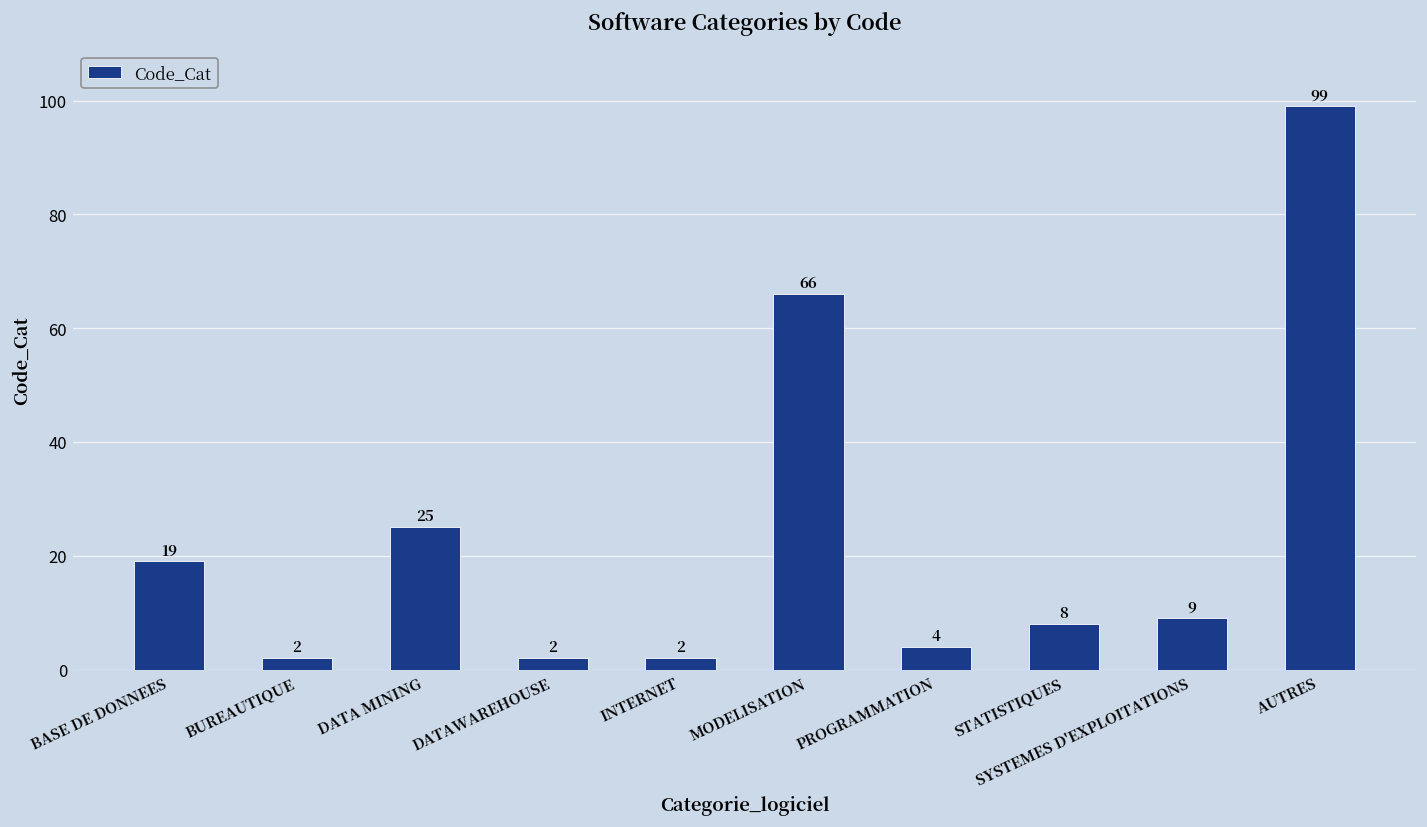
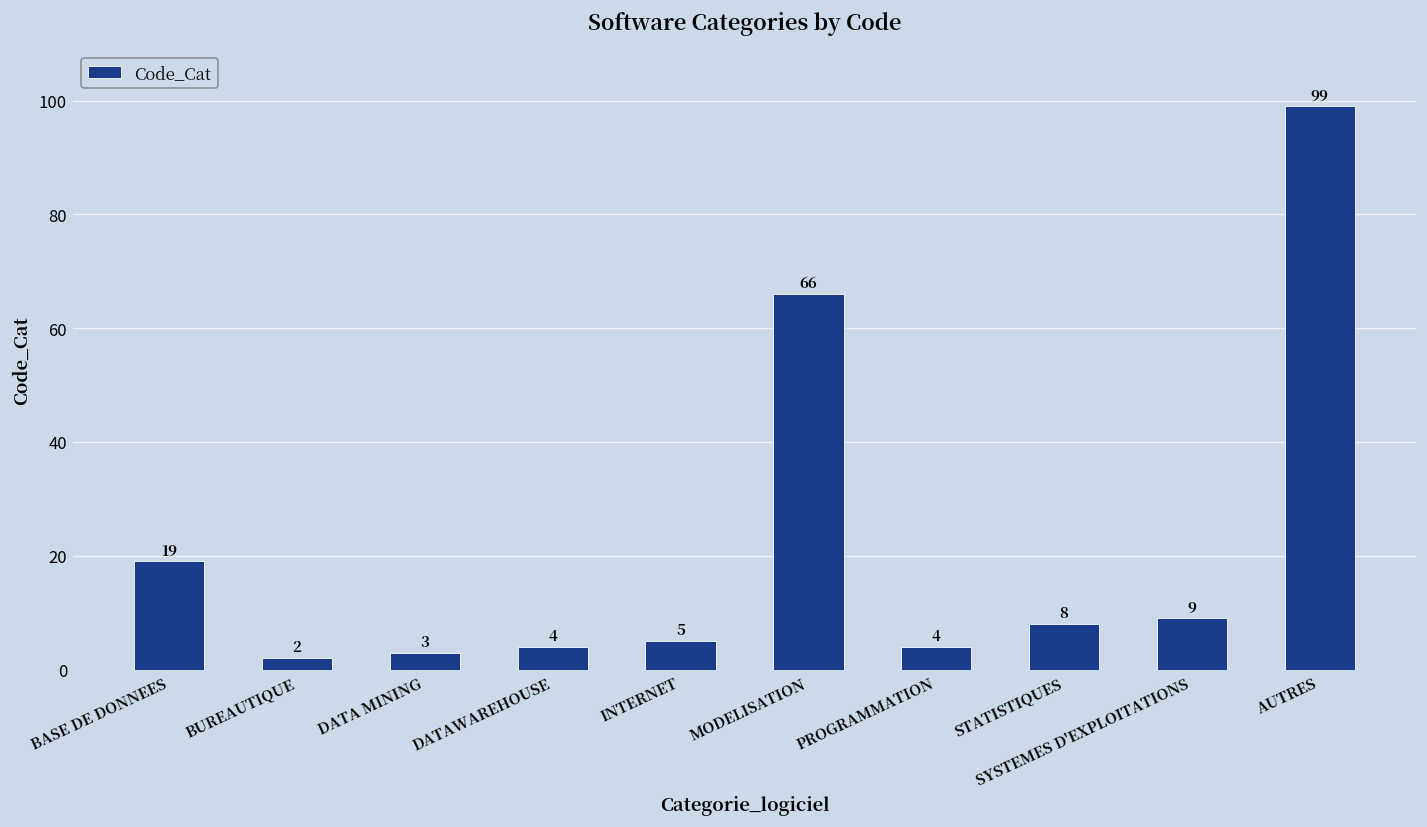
DATA MINING: 25 -> 3
DATAWAREHOUSE: 2 -> 4
INTERNET: 2 -> 5
